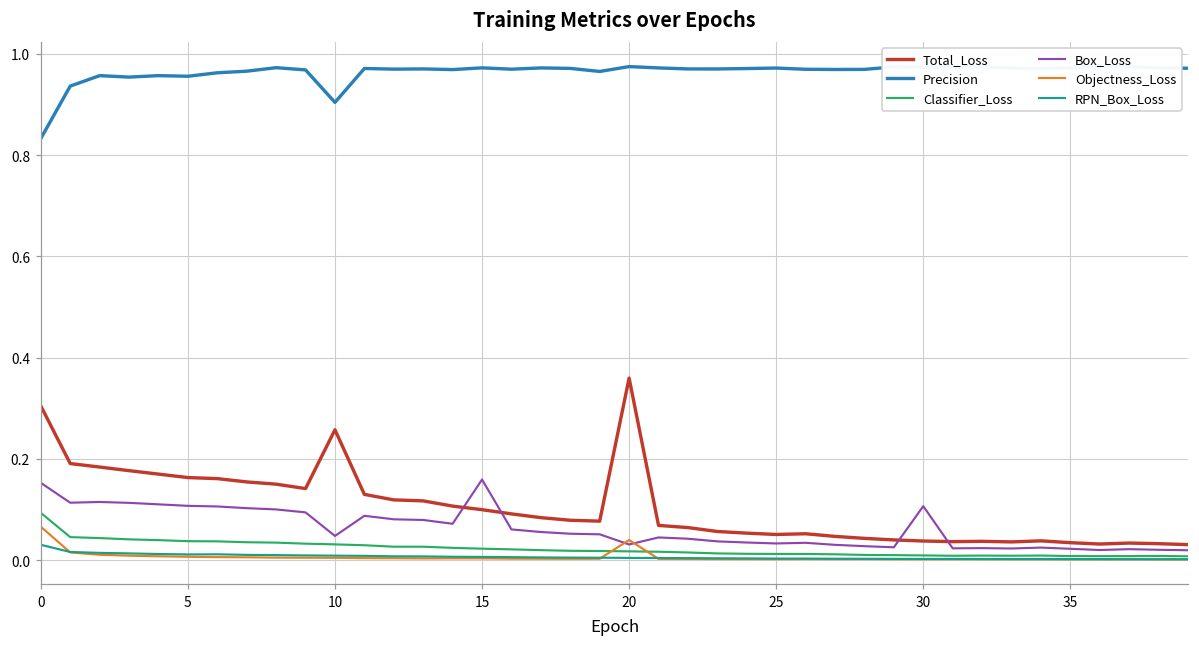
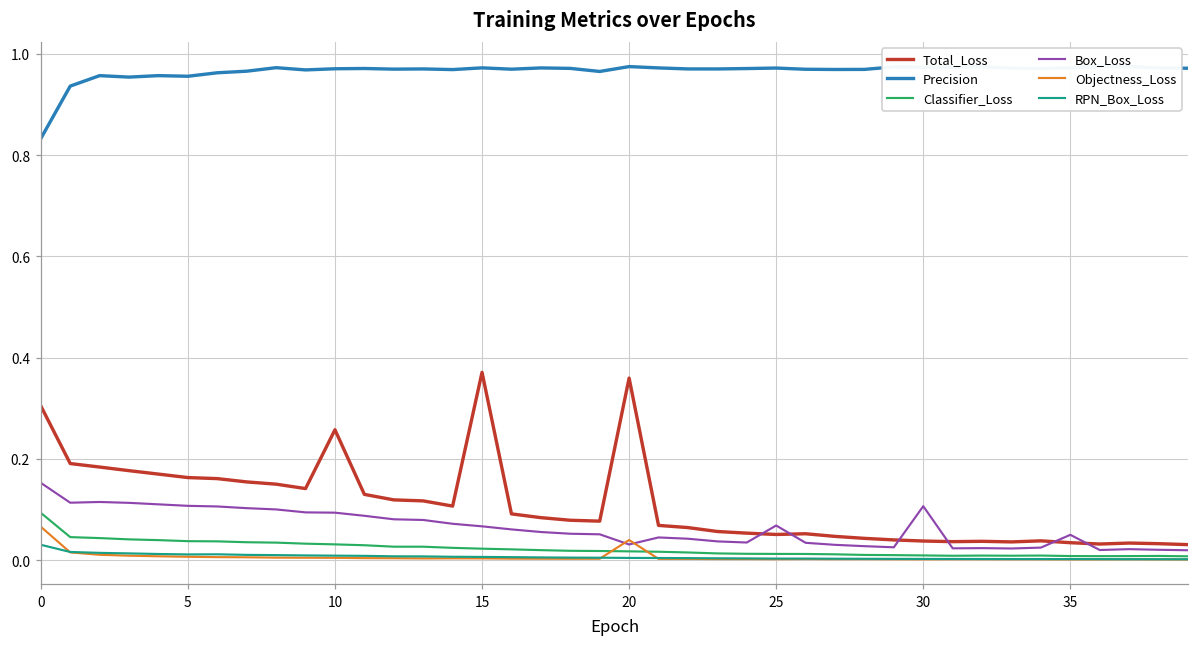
Precision, 10: 0.90 -> 0.97
Box_Loss, 10: 0.05 -> 0.09
Total_Loss, 15: 0.10 -> 0.37
Box_Loss, 15: 0.16 -> 0.07
Box_Loss, 25: 0.03 -> 0.07
Box_Loss, 35: 0.02 -> 0.05
